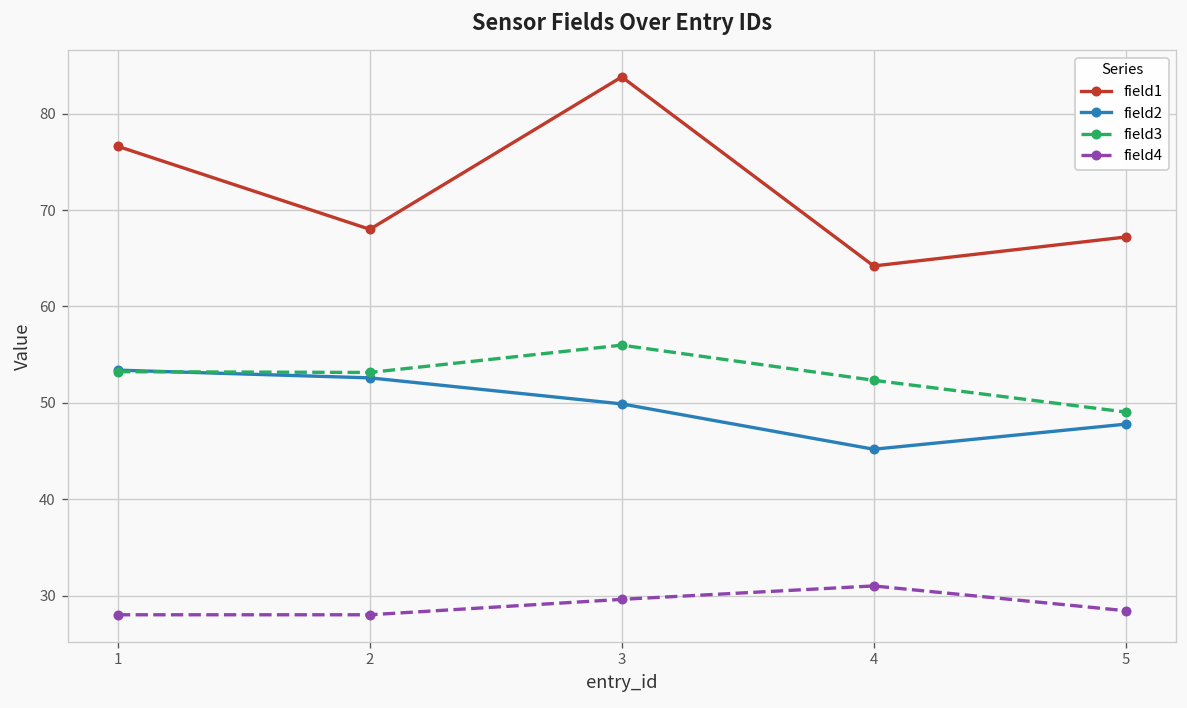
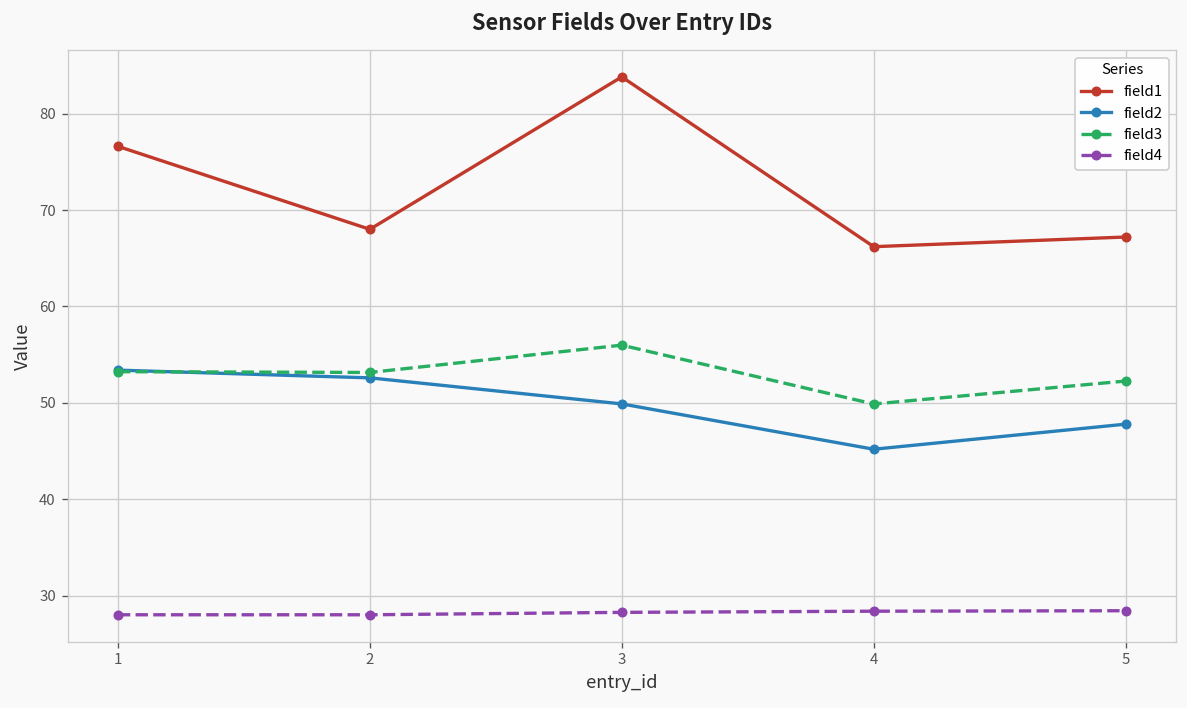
field4, 3: 30 -> 28
field1, 4: 64 -> 66
field3, 4: 52 -> 50
field4, 4: 31 -> 28
field3, 5: 49 -> 52
